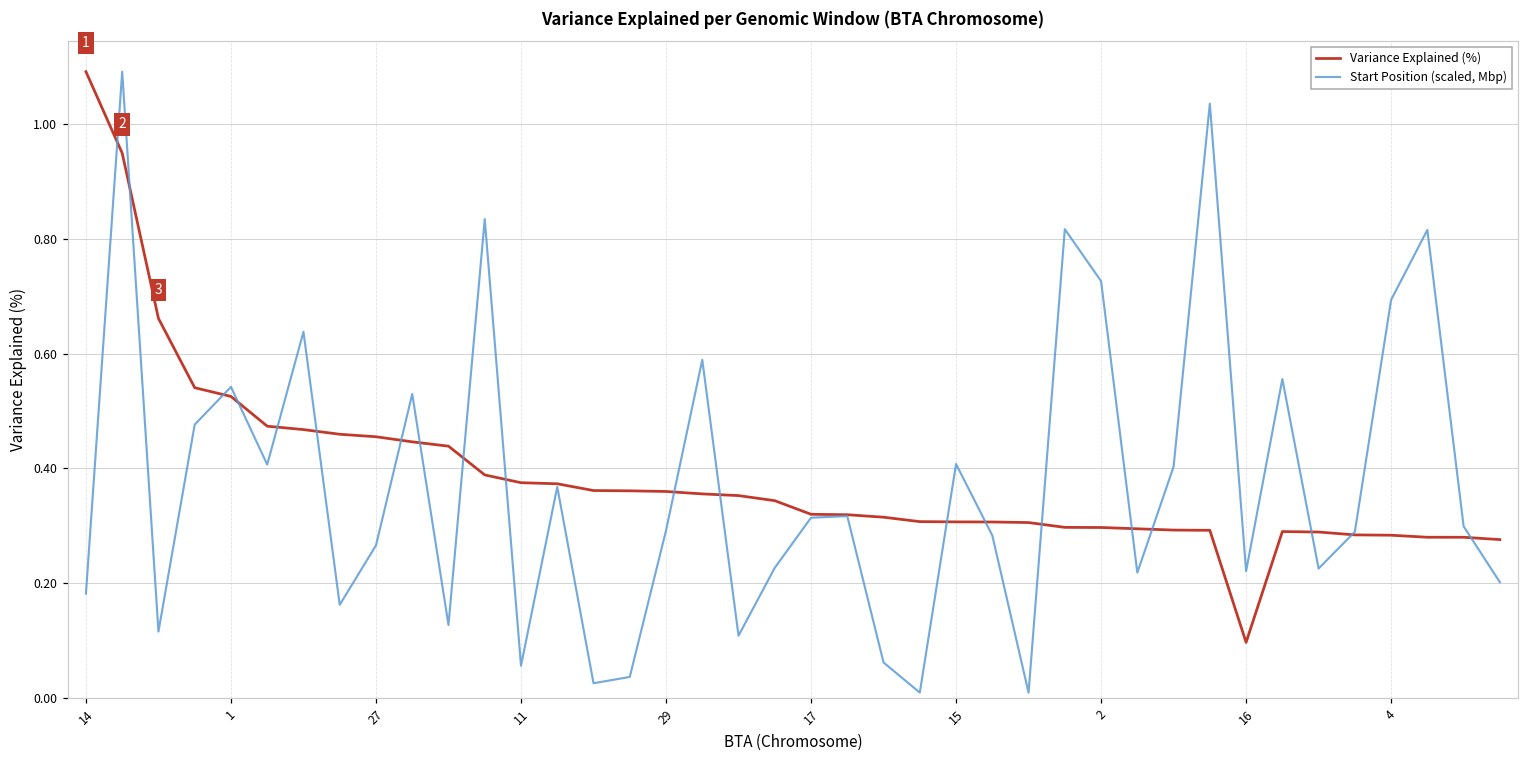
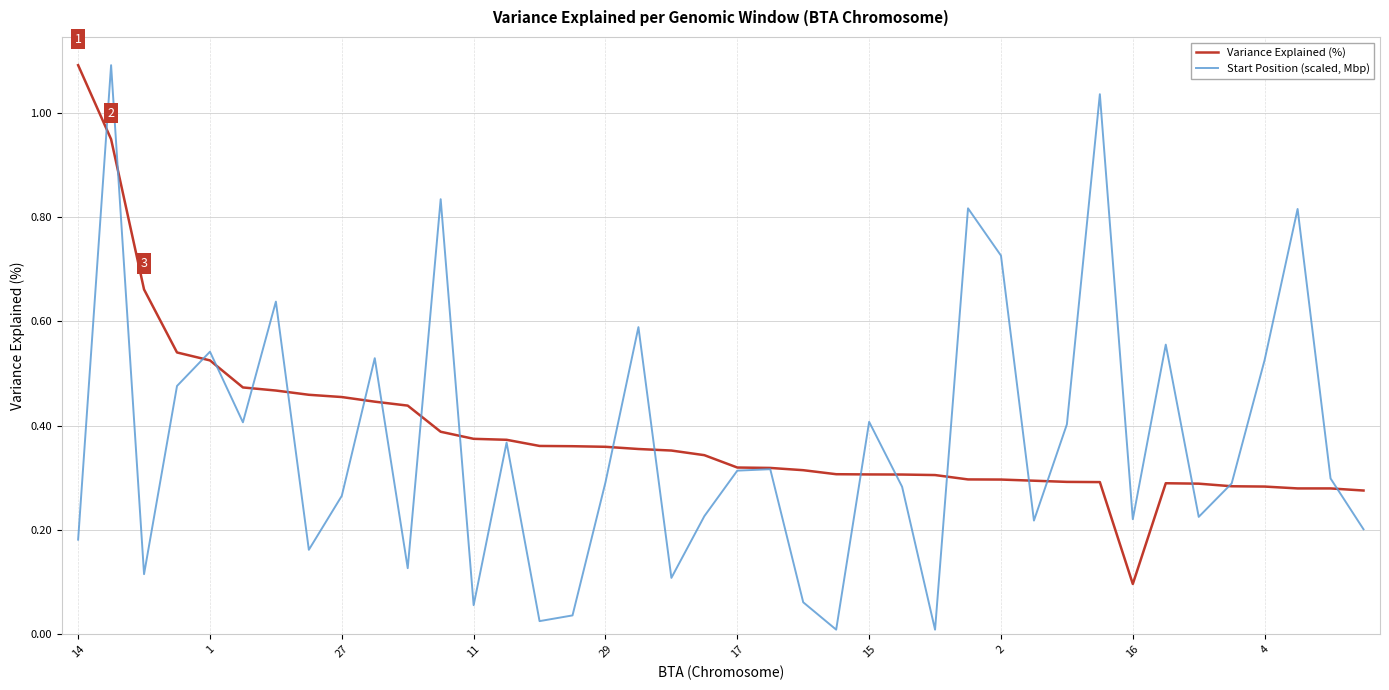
Start Position (scaled, Mbp), 4: 0.69 -> 0.53
